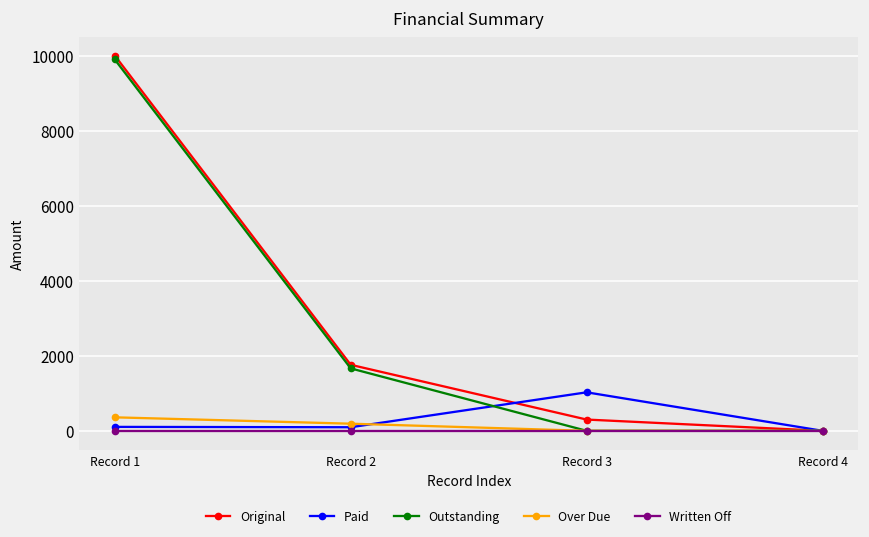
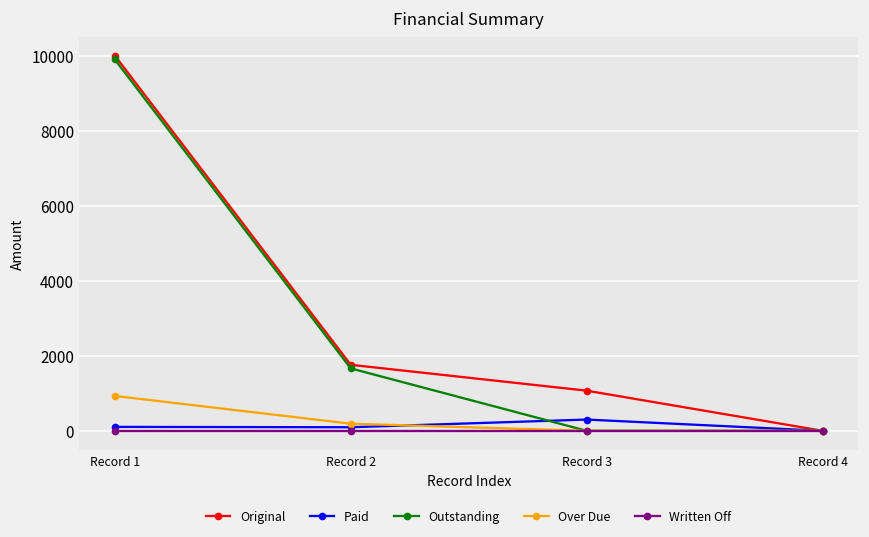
Over Due, Record 1: 400 -> 900
Original, Record 3: 300 -> 1100
Paid, Record 3: 1000 -> 300
